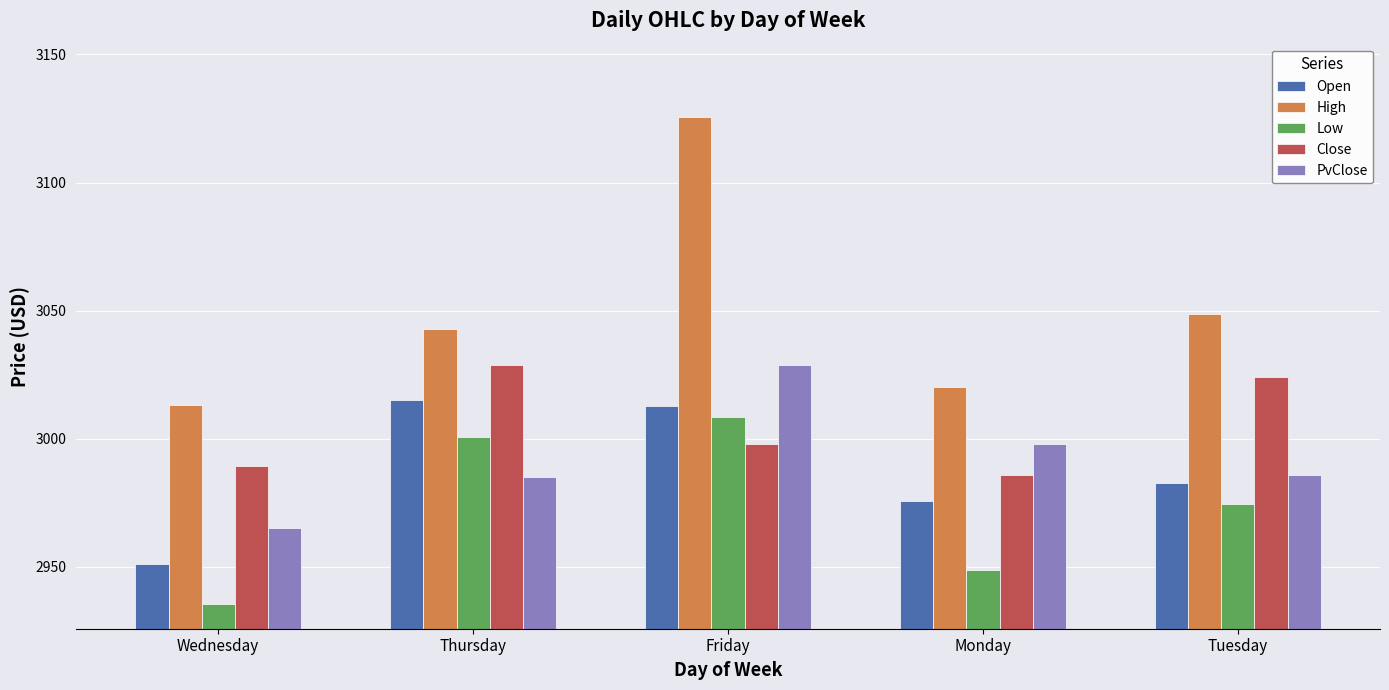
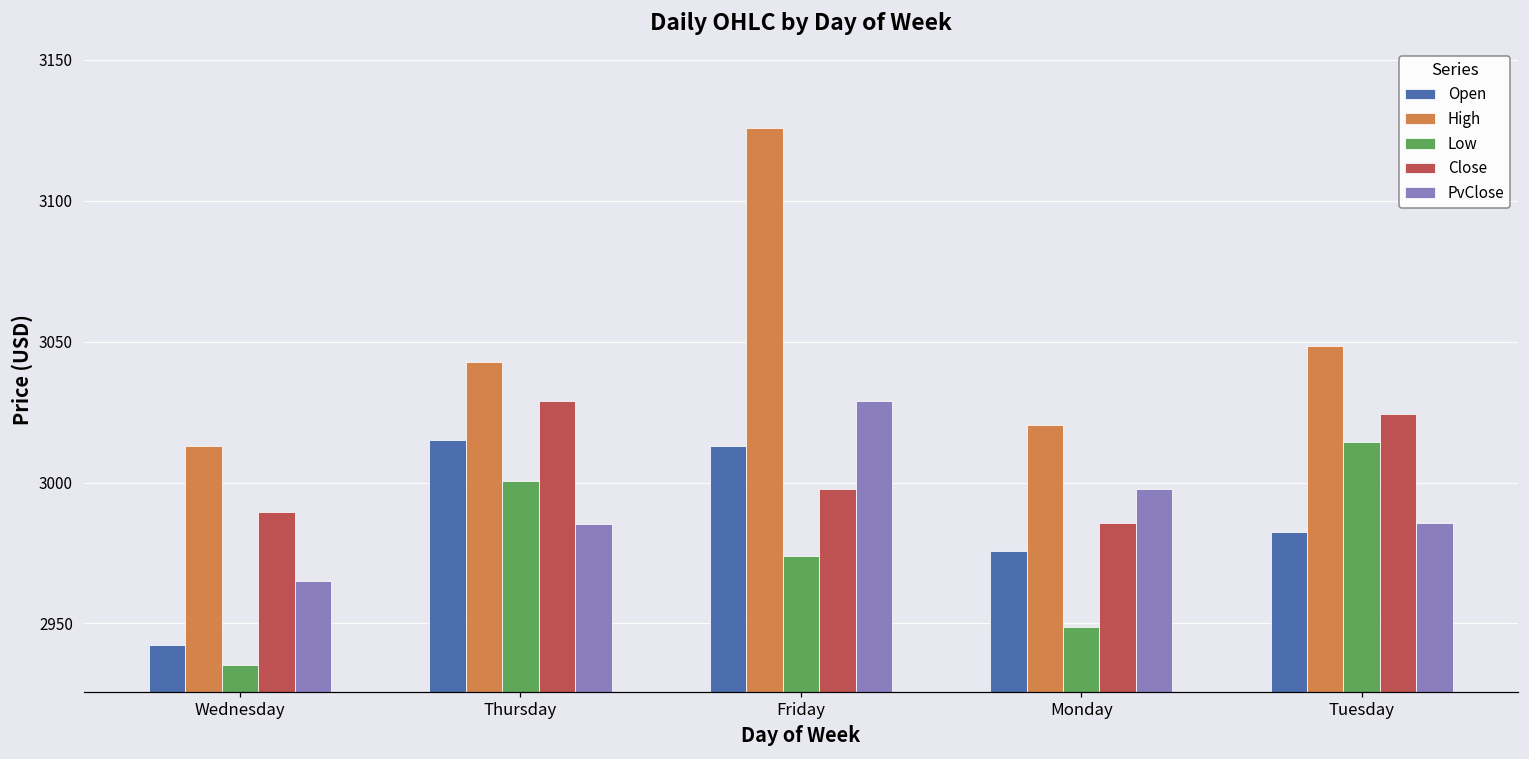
Open, Wednesday: 2951 -> 2942
Low, Friday: 3008 -> 2974
Low, Tuesday: 2975 -> 3014
